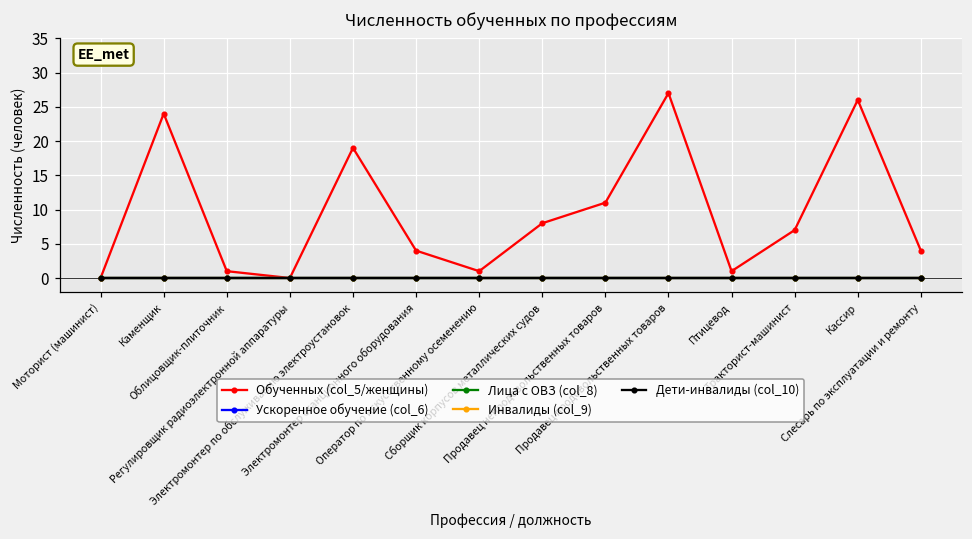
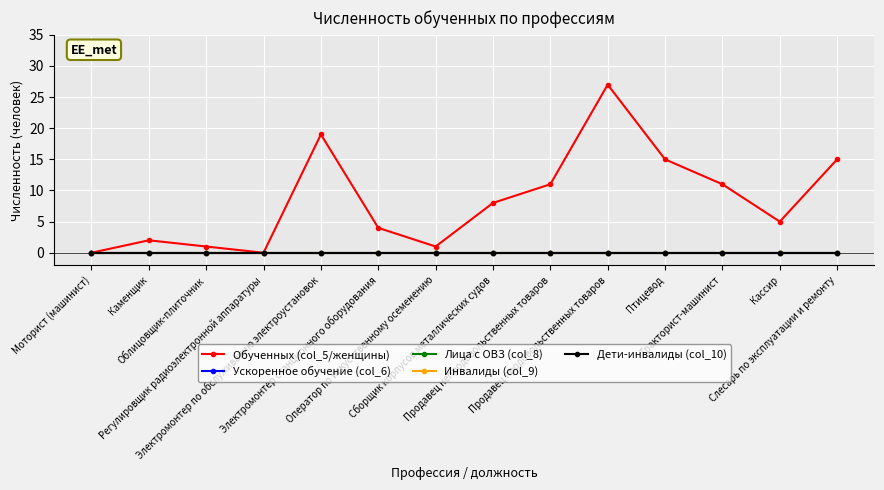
Обученных (col_5/женщины), Каменщик: 24 -> 2
Обученных (col_5/женщины), Птицевод: 1 -> 15
Обученных (col_5/женщины), Тракторист-машинист: 7 -> 11
Обученных (col_5/женщины), Кассир: 26 -> 5
Обученных (col_5/женщины), Слесарь по эксплуатации и ремонту: 4 -> 15
